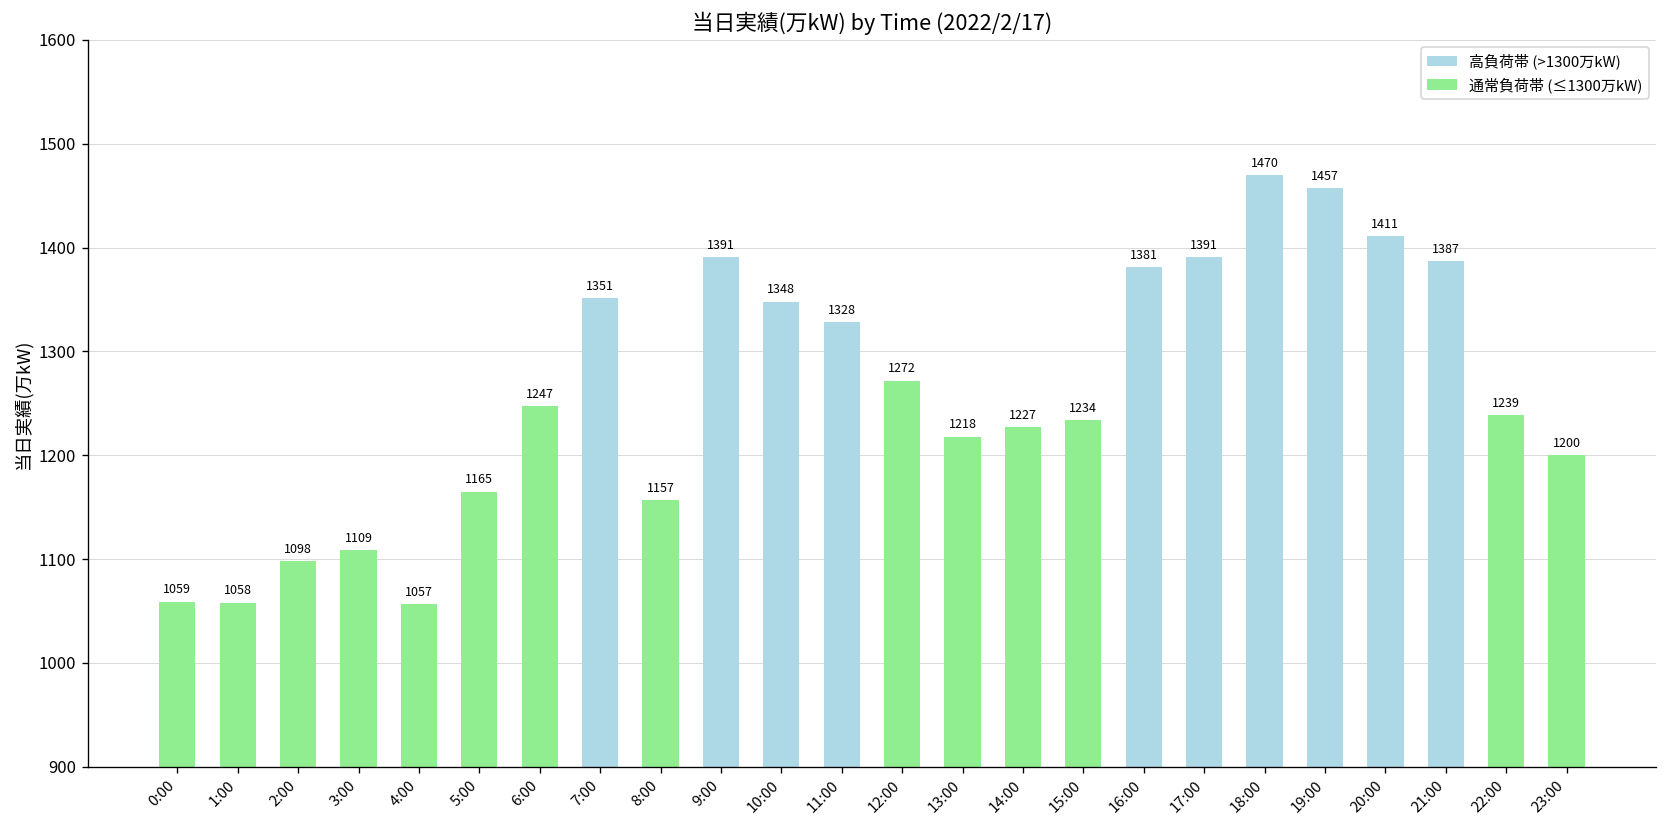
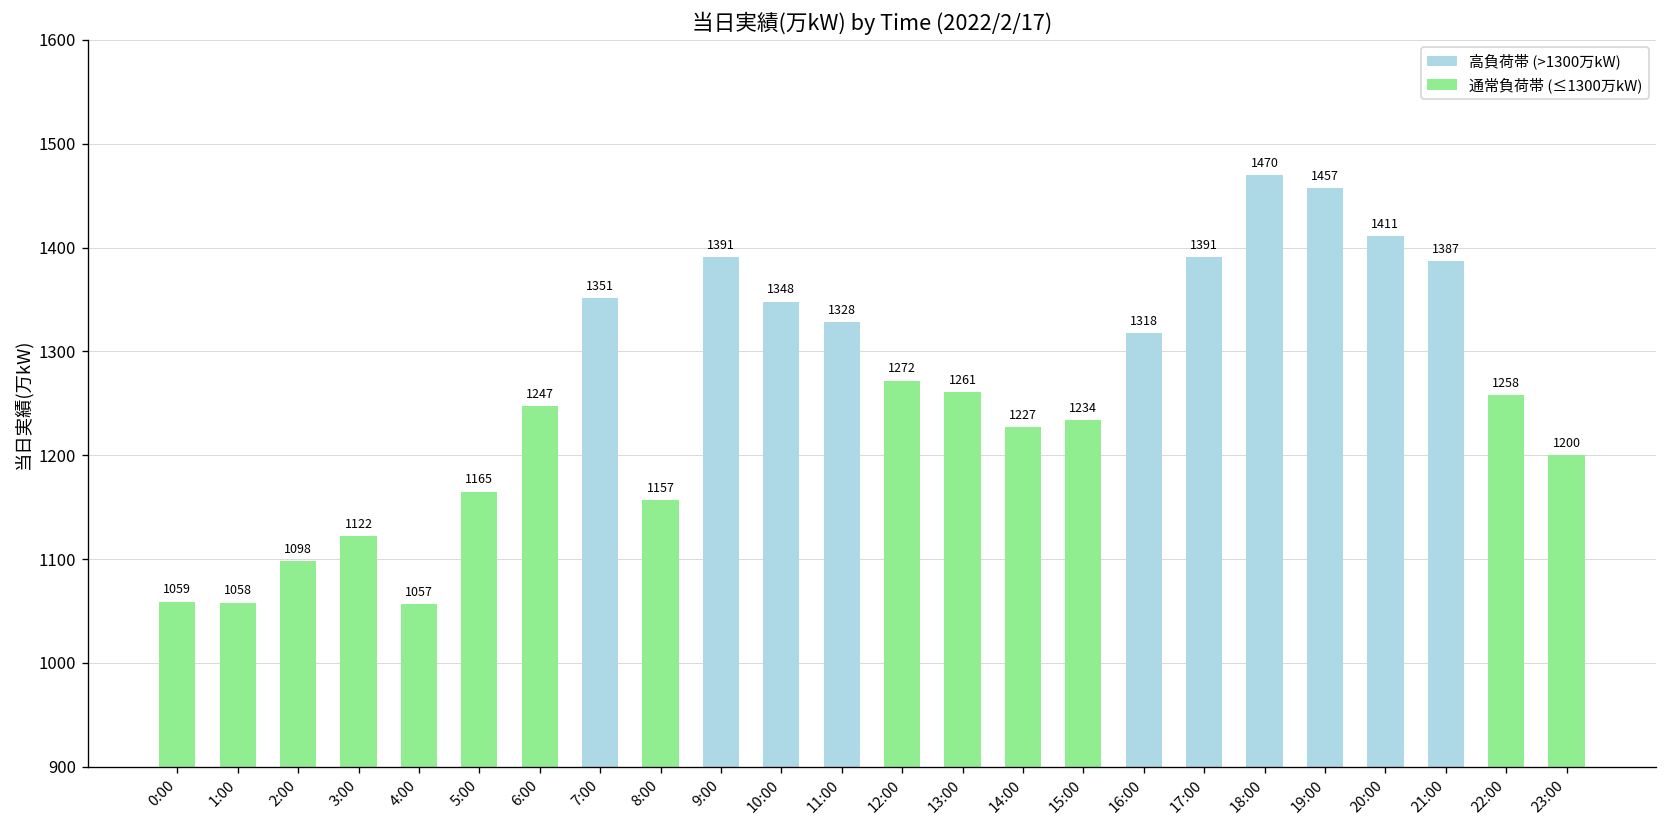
3:00: 1109 -> 1122
13:00: 1218 -> 1261
16:00: 1381 -> 1318
22:00: 1239 -> 1258
